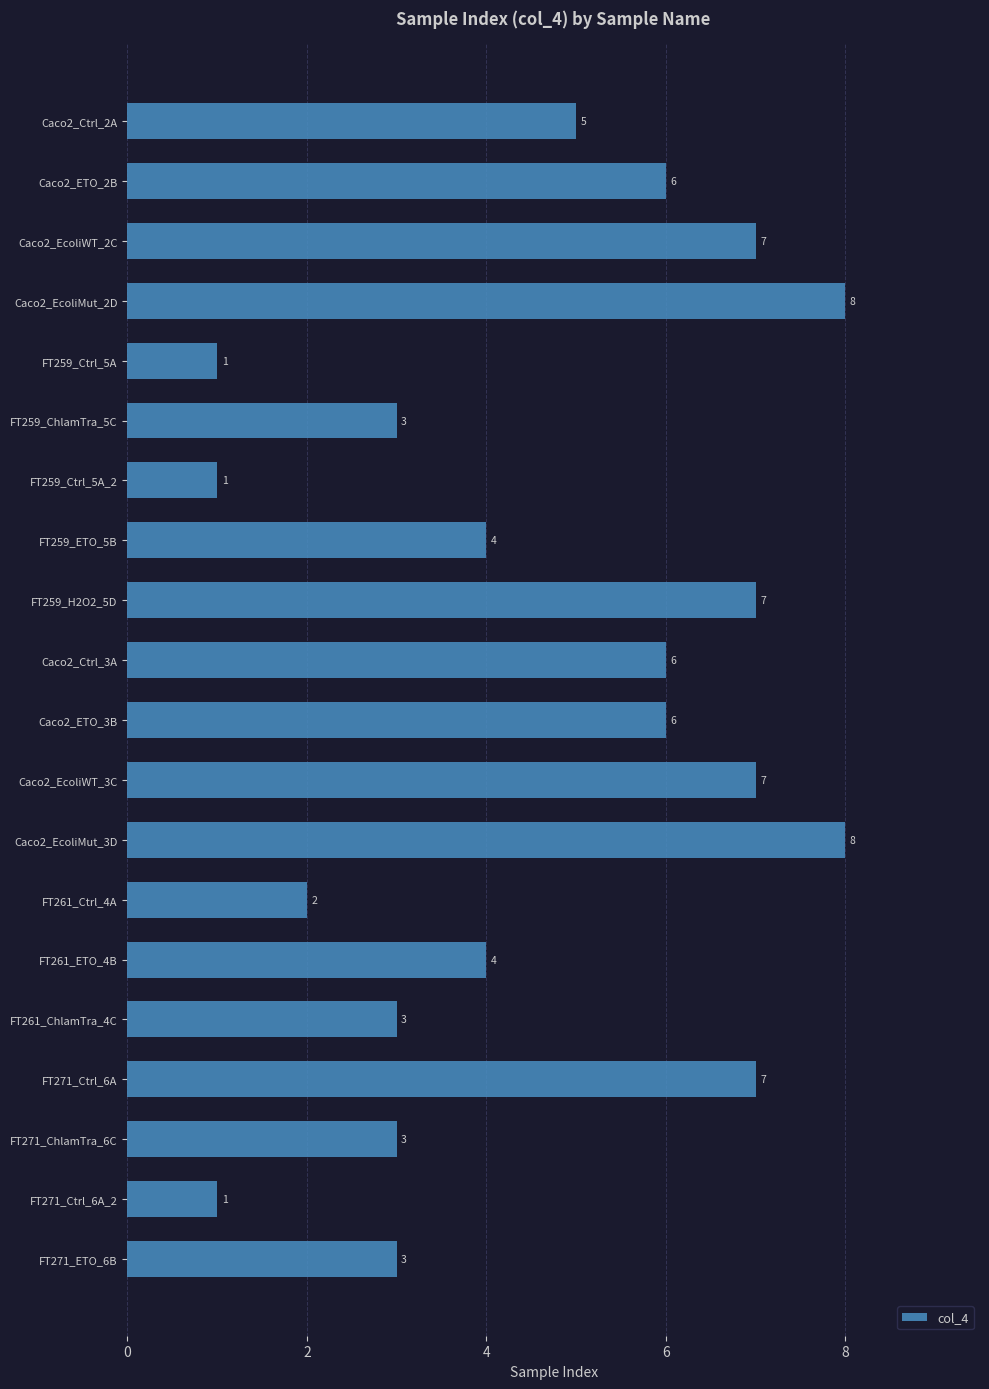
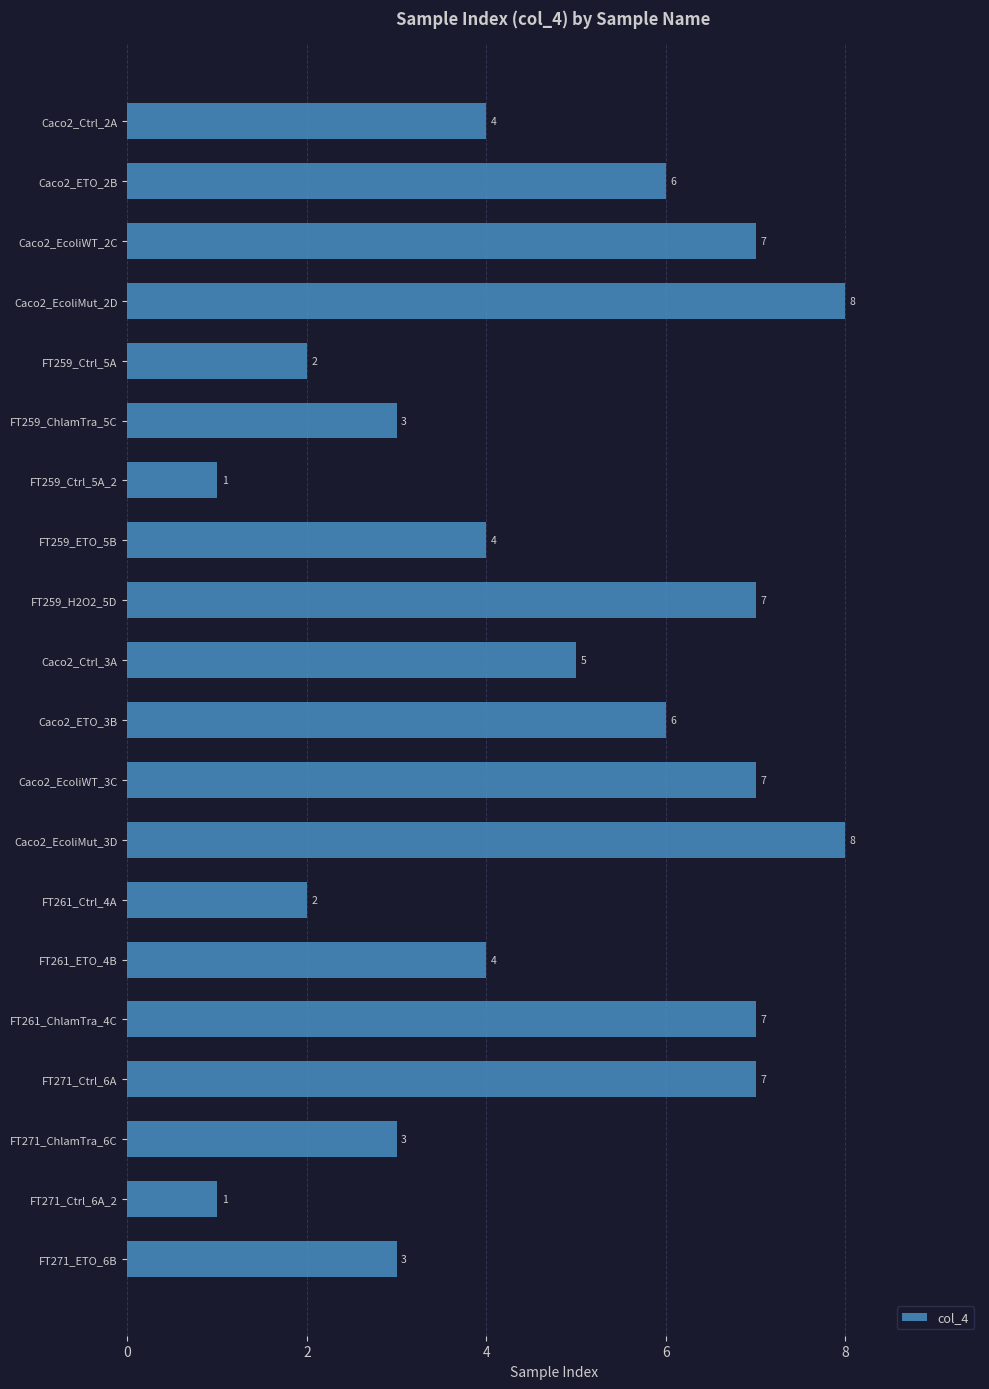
Caco2_Ctrl_2A: 5 -> 4
FT259_Ctrl_5A: 1 -> 2
Caco2_Ctrl_3A: 6 -> 5
FT261_ChlamTra_4C: 3 -> 7
